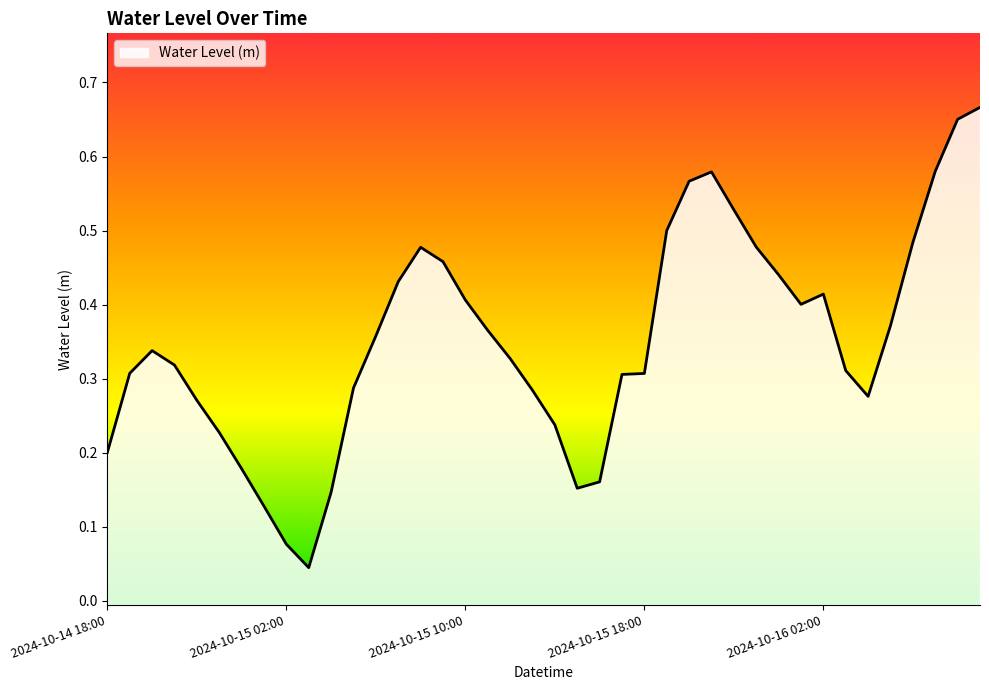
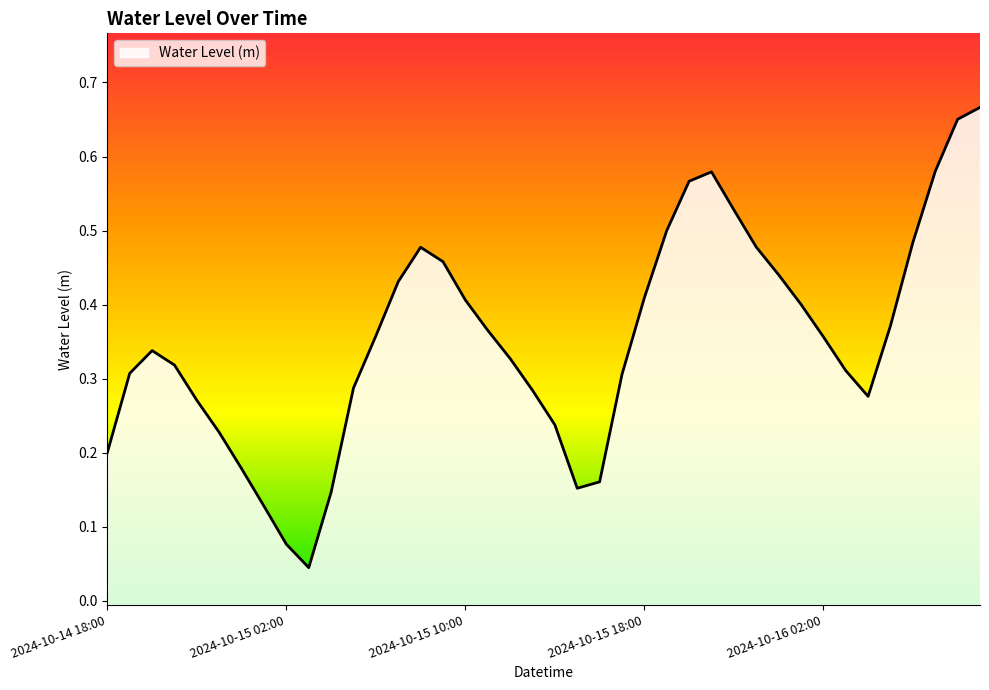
2024-10-15 18:00: 0.31 -> 0.41
2024-10-16 02:00: 0.41 -> 0.36
